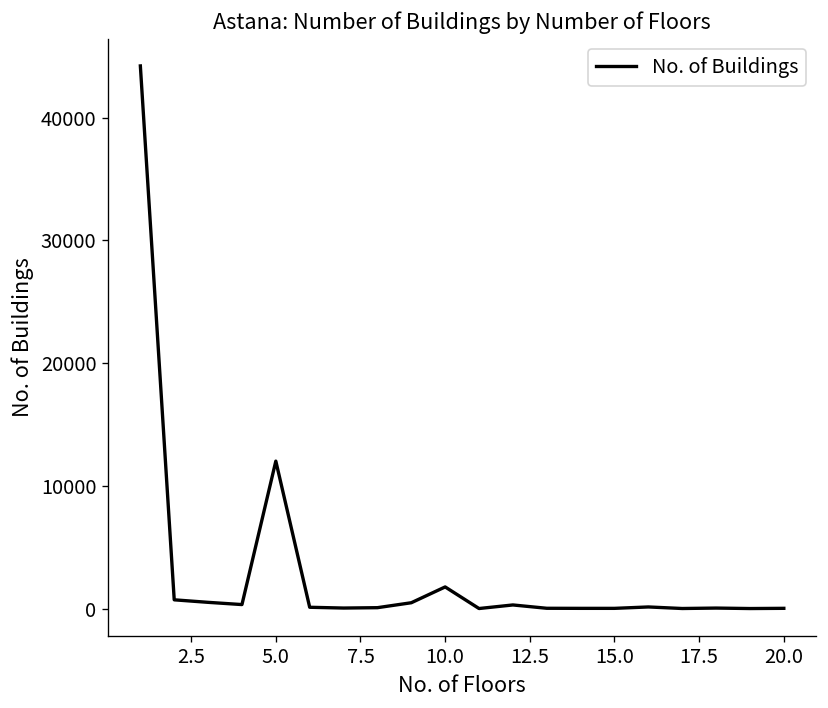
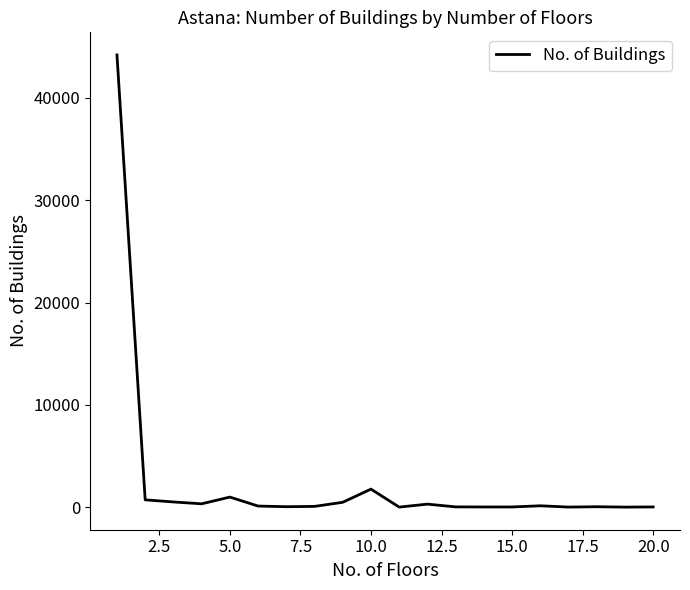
5.0: 12000 -> 1000
